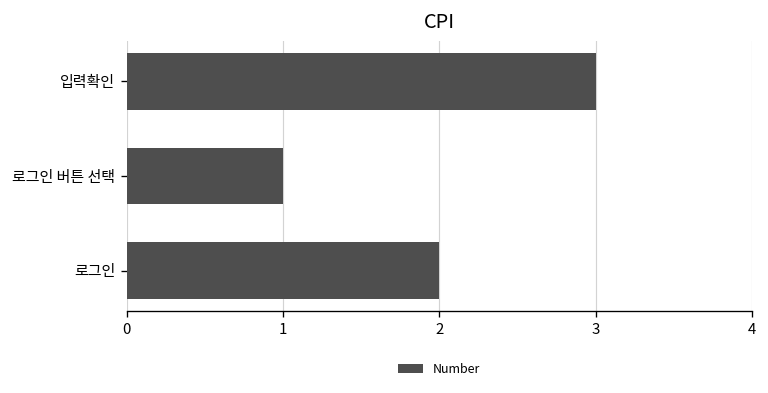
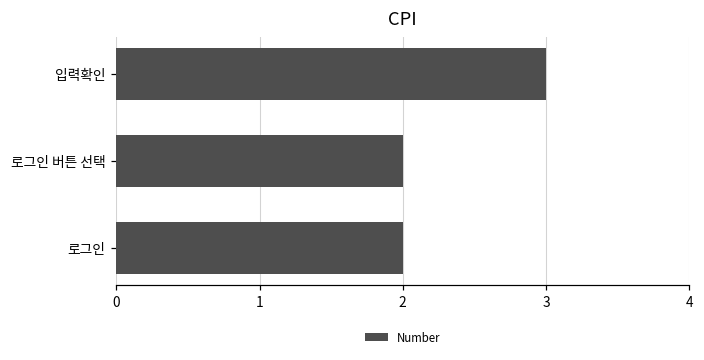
로그인 버튼 선택: 1 -> 2
